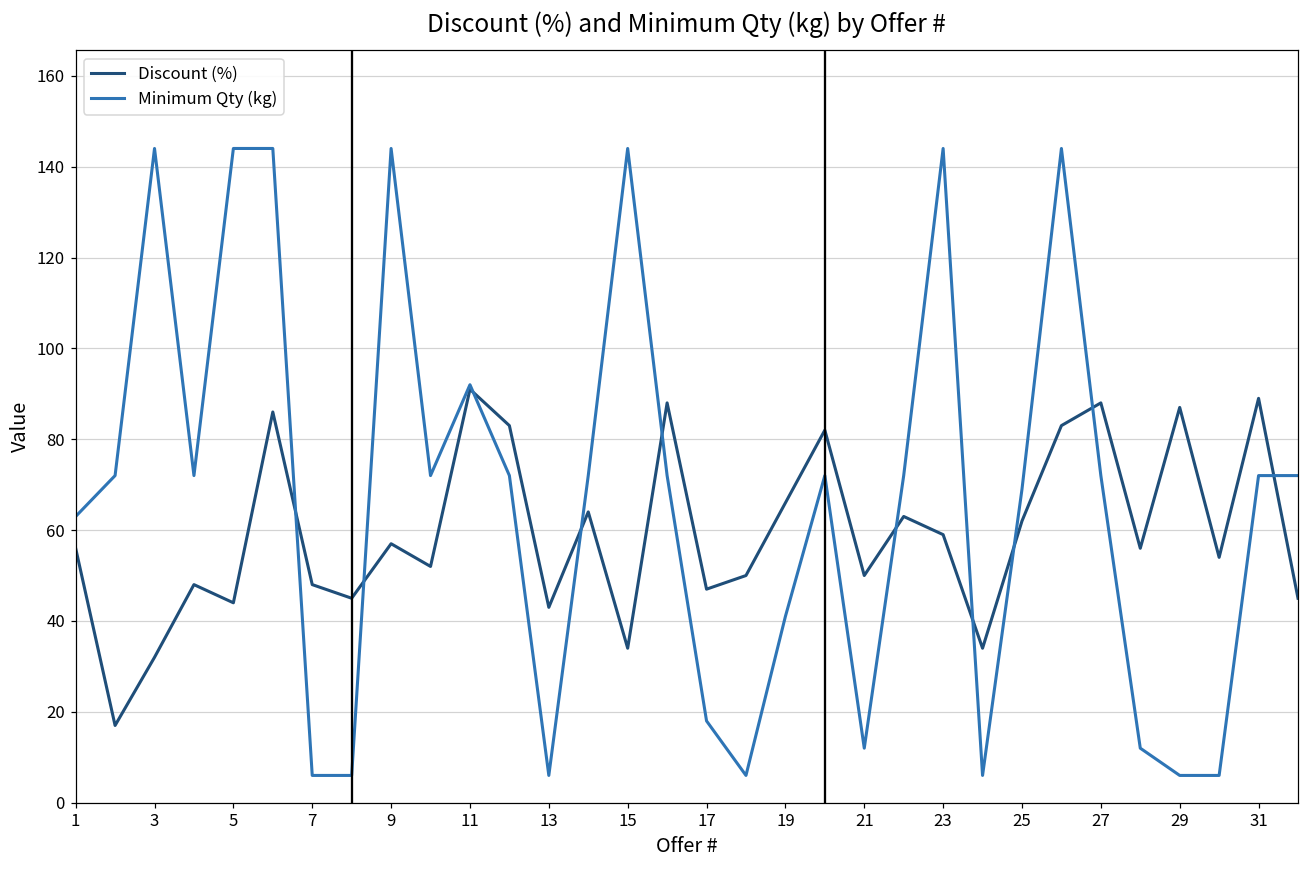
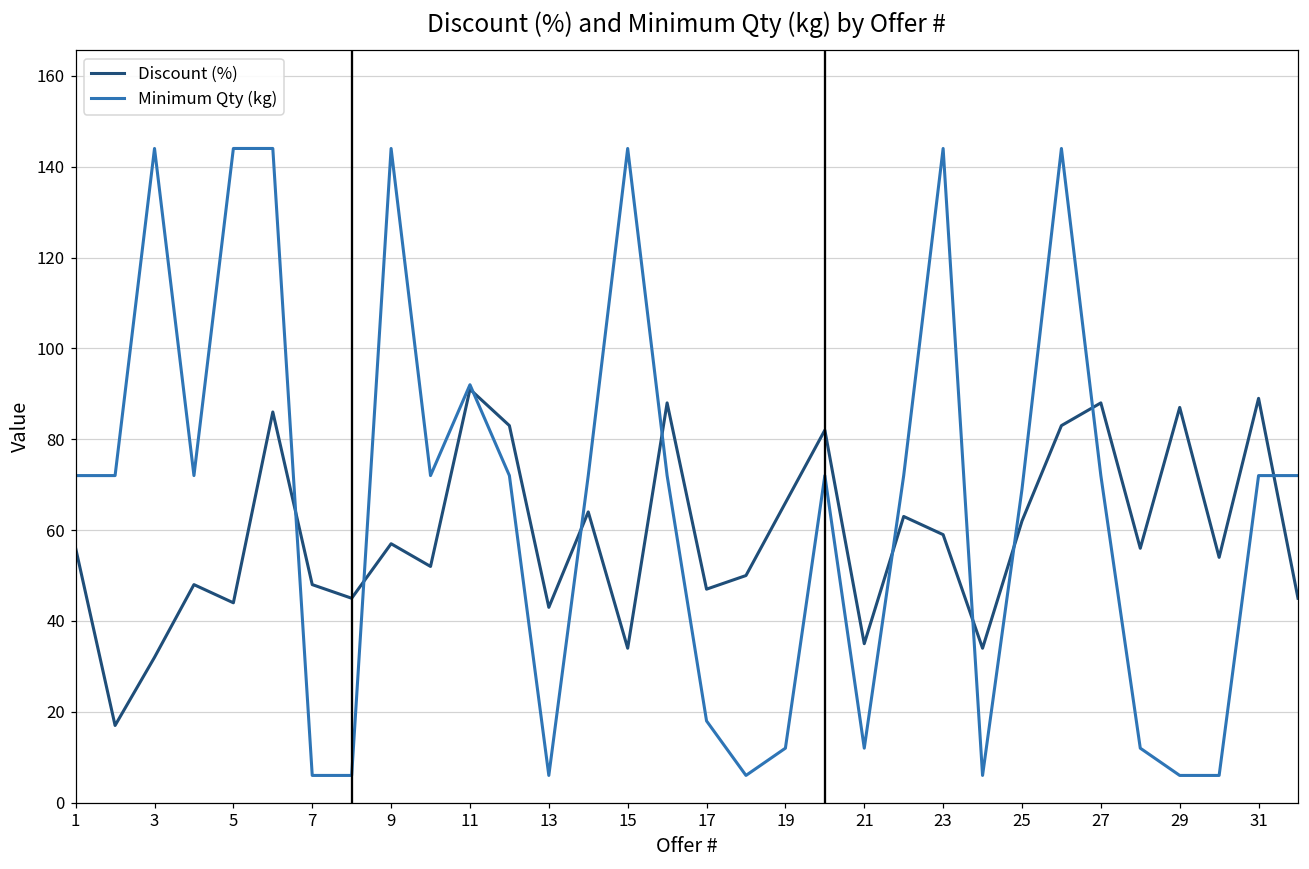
Minimum Qty (kg), 1: 63 -> 72
Minimum Qty (kg), 19: 41 -> 12
Discount (%), 21: 50 -> 35
